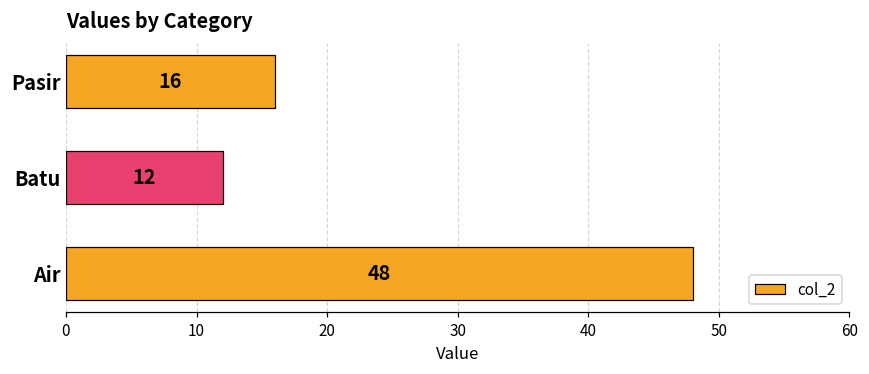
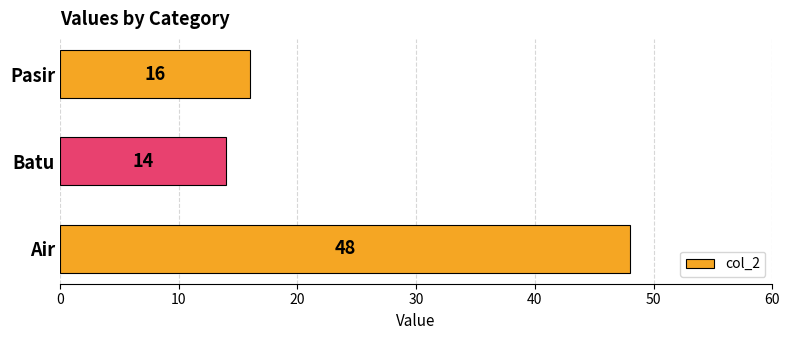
Batu: 12 -> 14
